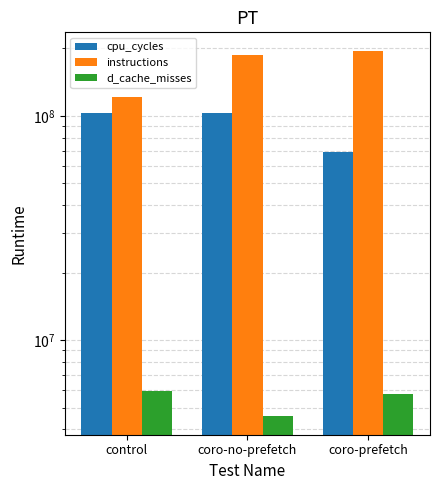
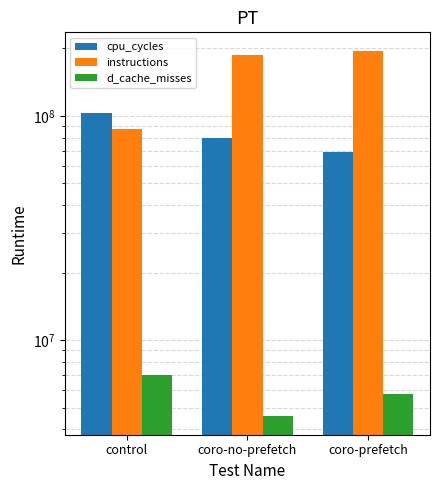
instructions, control: 120000000 -> 87000000
d_cache_misses, control: 5900000 -> 7000000
cpu_cycles, coro-no-prefetch: 100000000 -> 80000000
